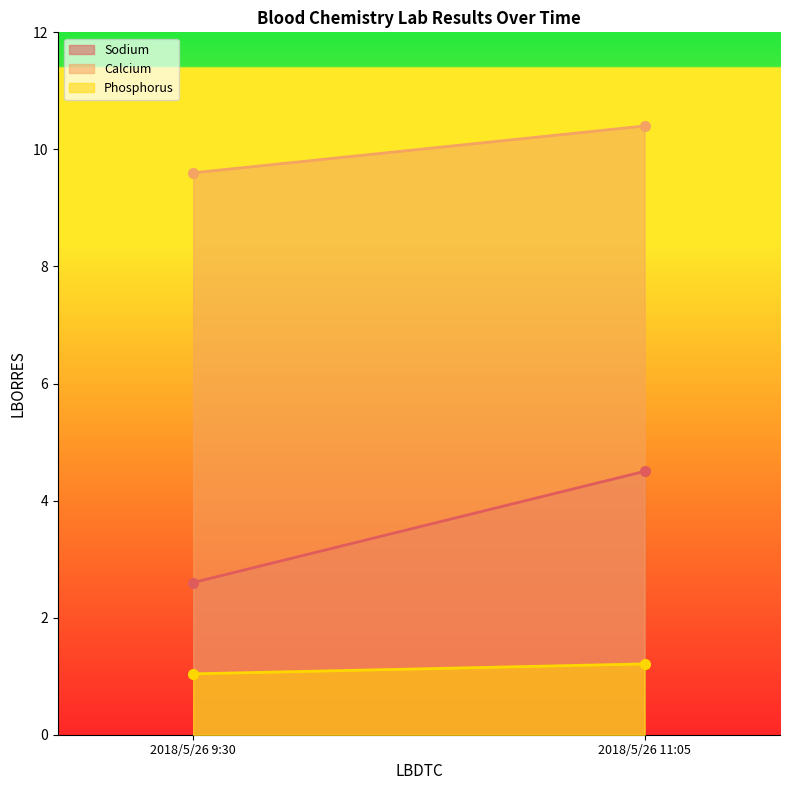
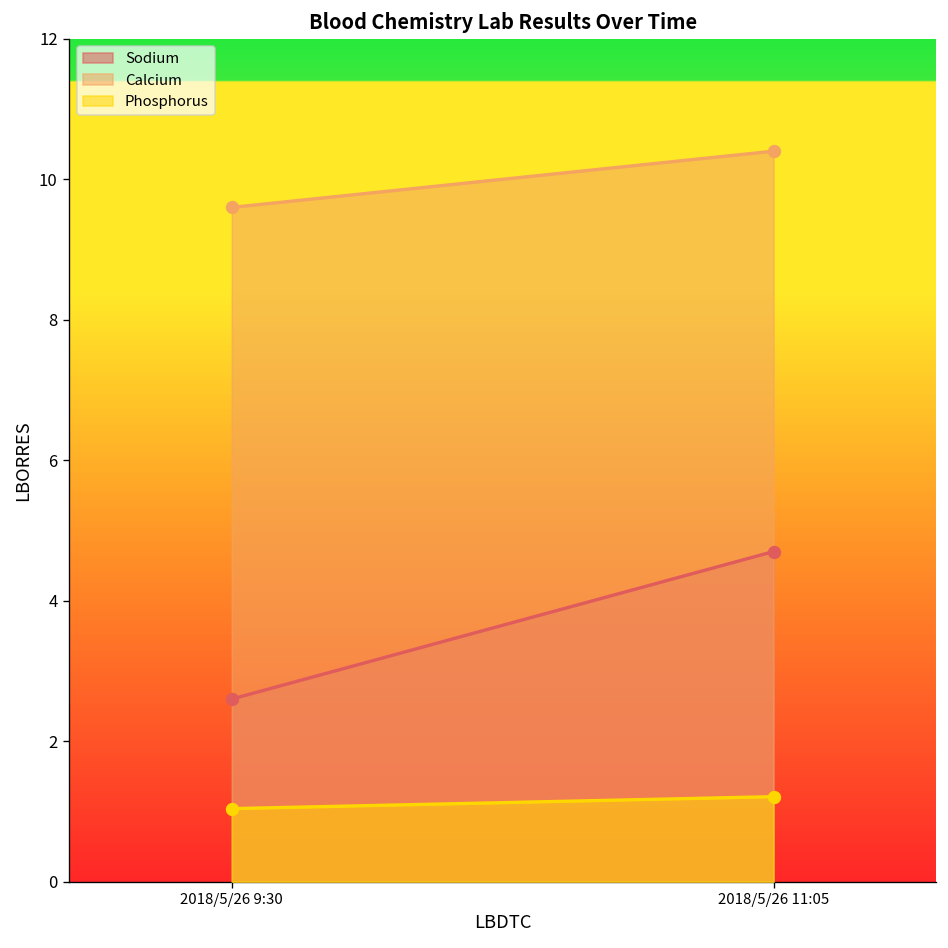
Sodium, 2018/5/26 11:05: 4.5 -> 4.7
